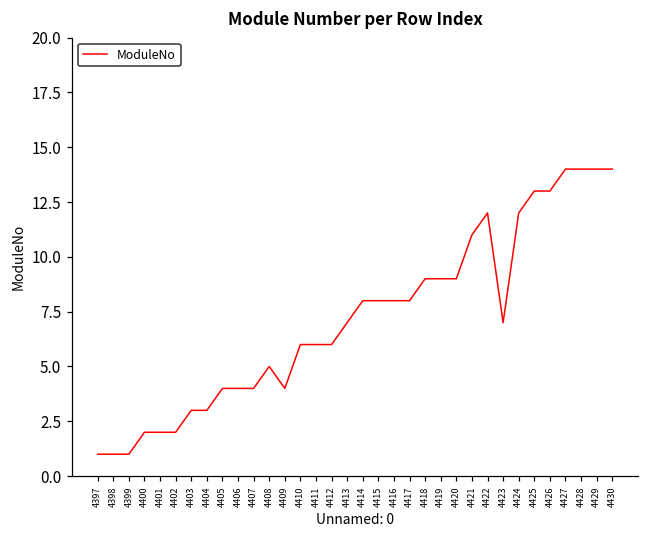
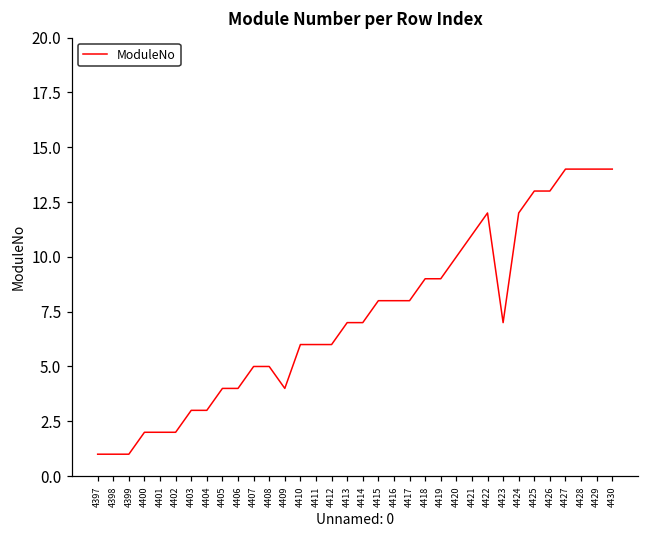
4407: 4 -> 5
4414: 8 -> 7
4420: 9 -> 10
